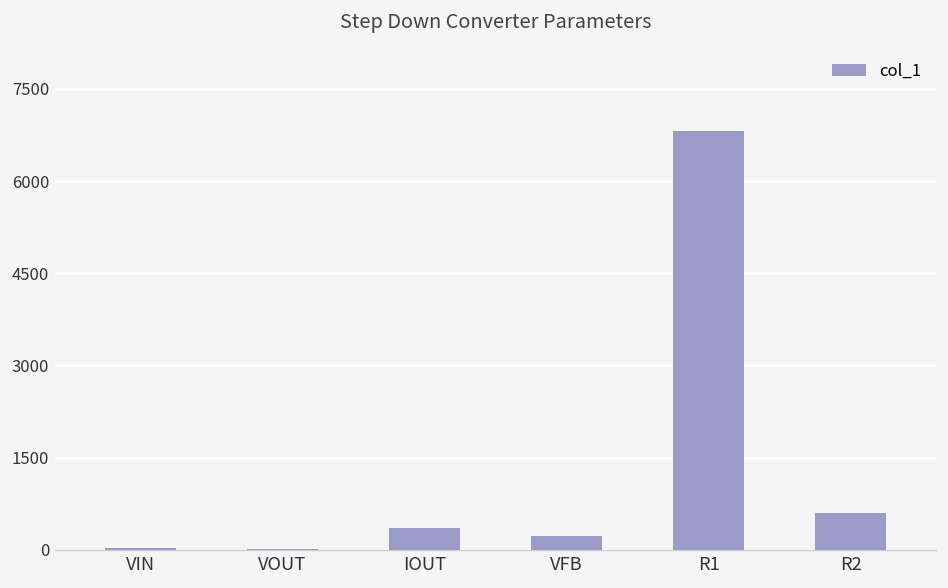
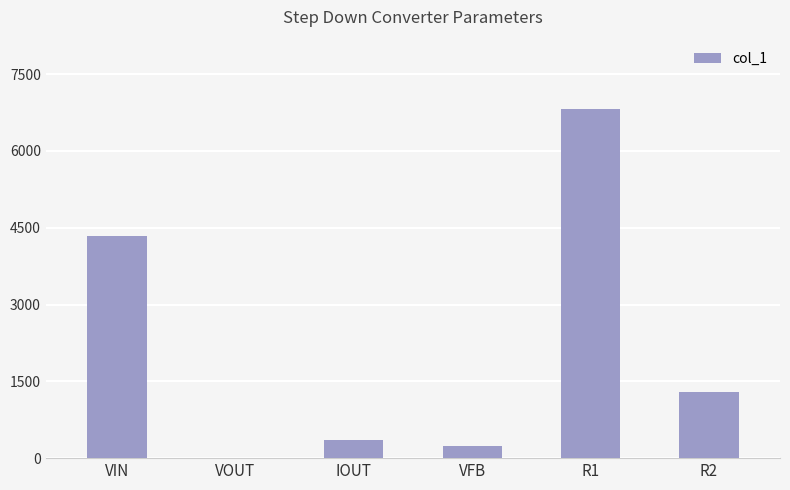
VIN: 0 -> 4300
R2: 600 -> 1300
